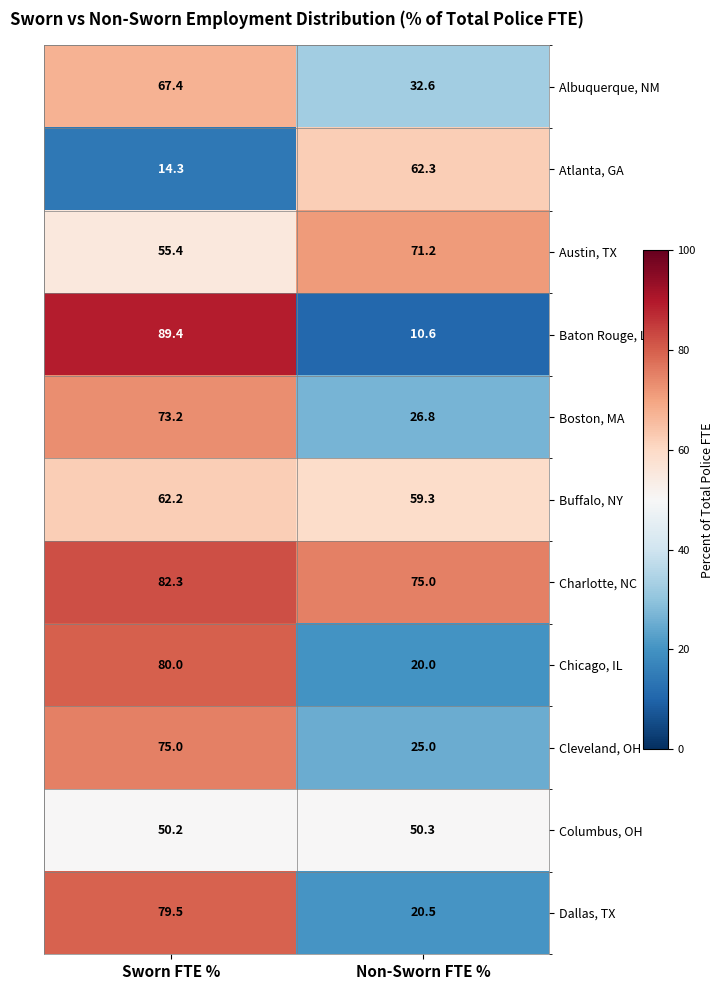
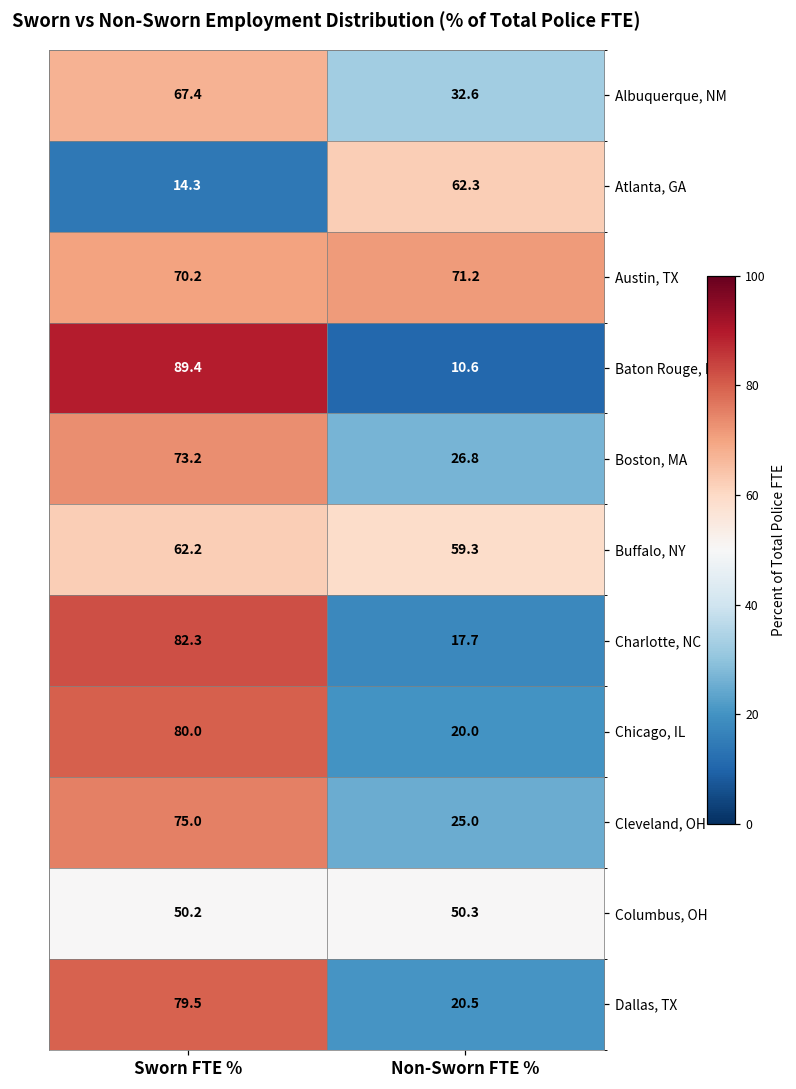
Austin, TX, Sworn FTE %: 55.4 -> 70.2
Charlotte, NC, Non-Sworn FTE %: 75.0 -> 17.7
